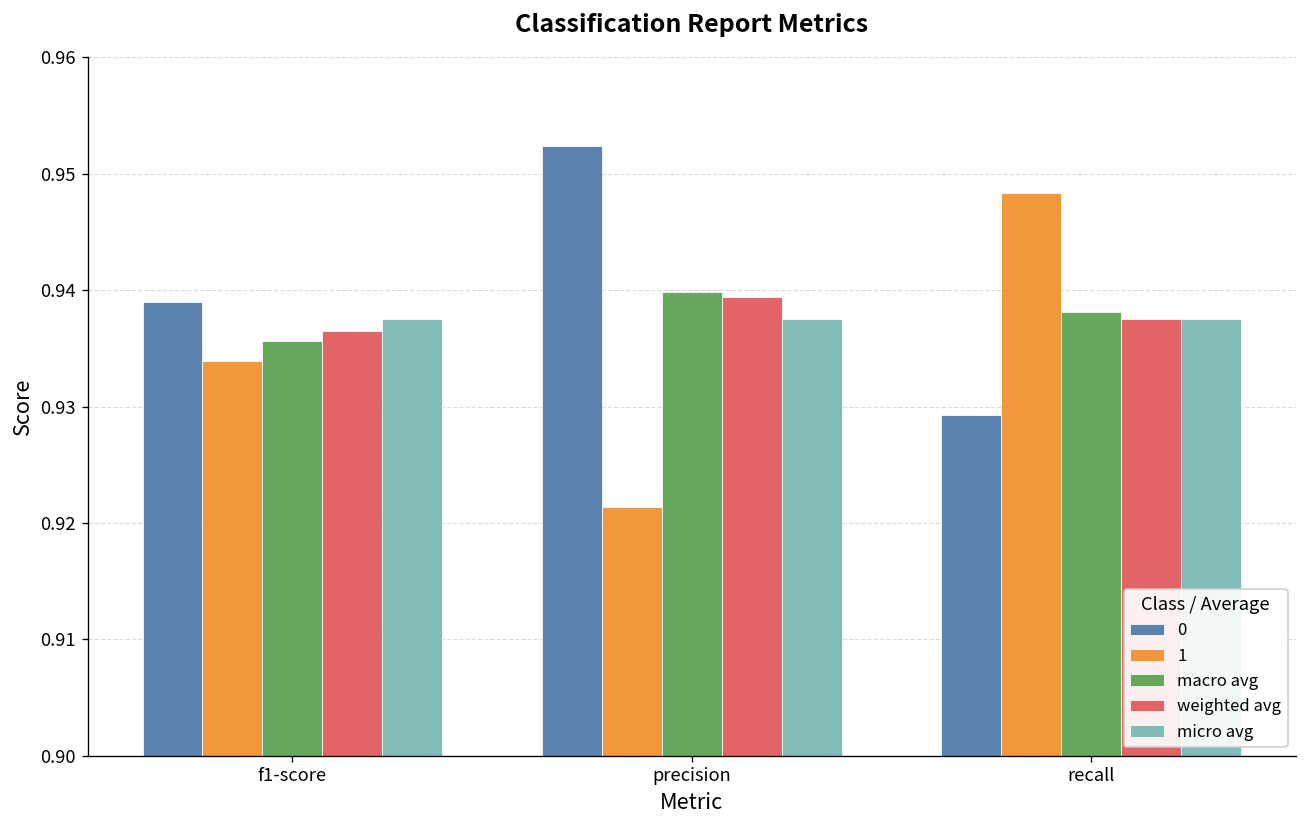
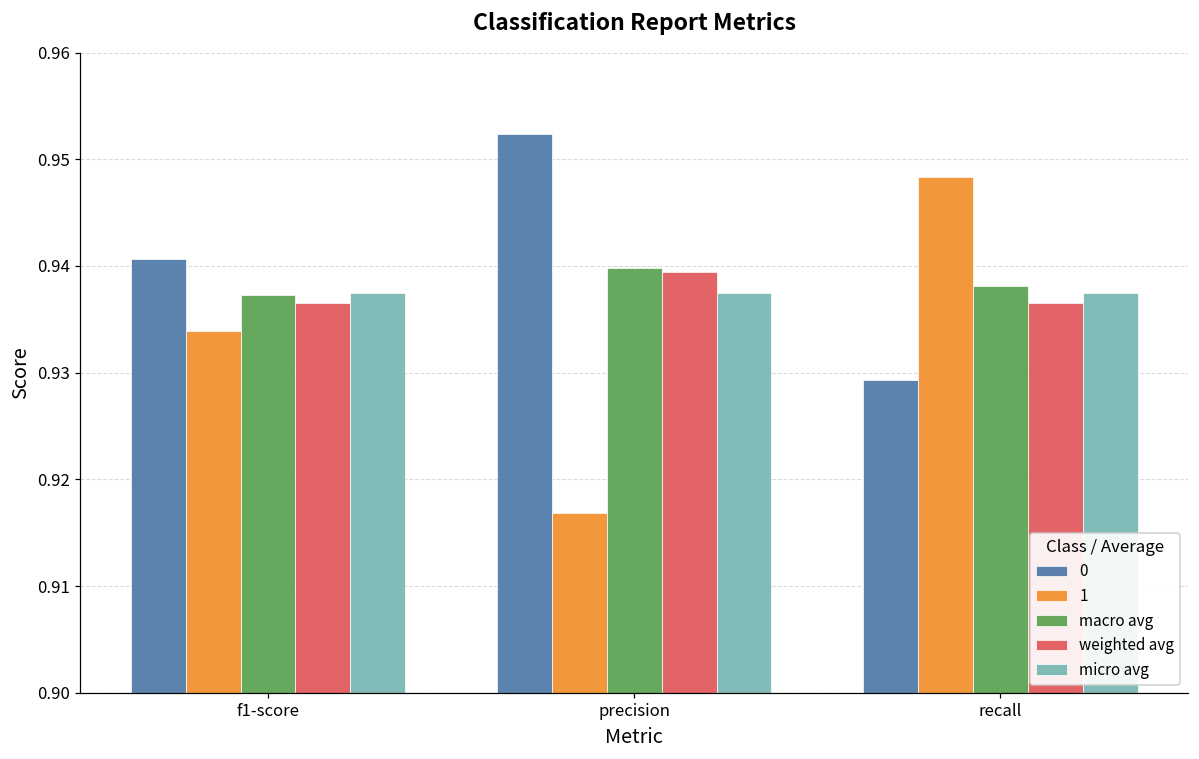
0, f1-score: 0.939 -> 0.941
macro avg, f1-score: 0.936 -> 0.937
1, precision: 0.921 -> 0.917
weighted avg, recall: 0.938 -> 0.937
